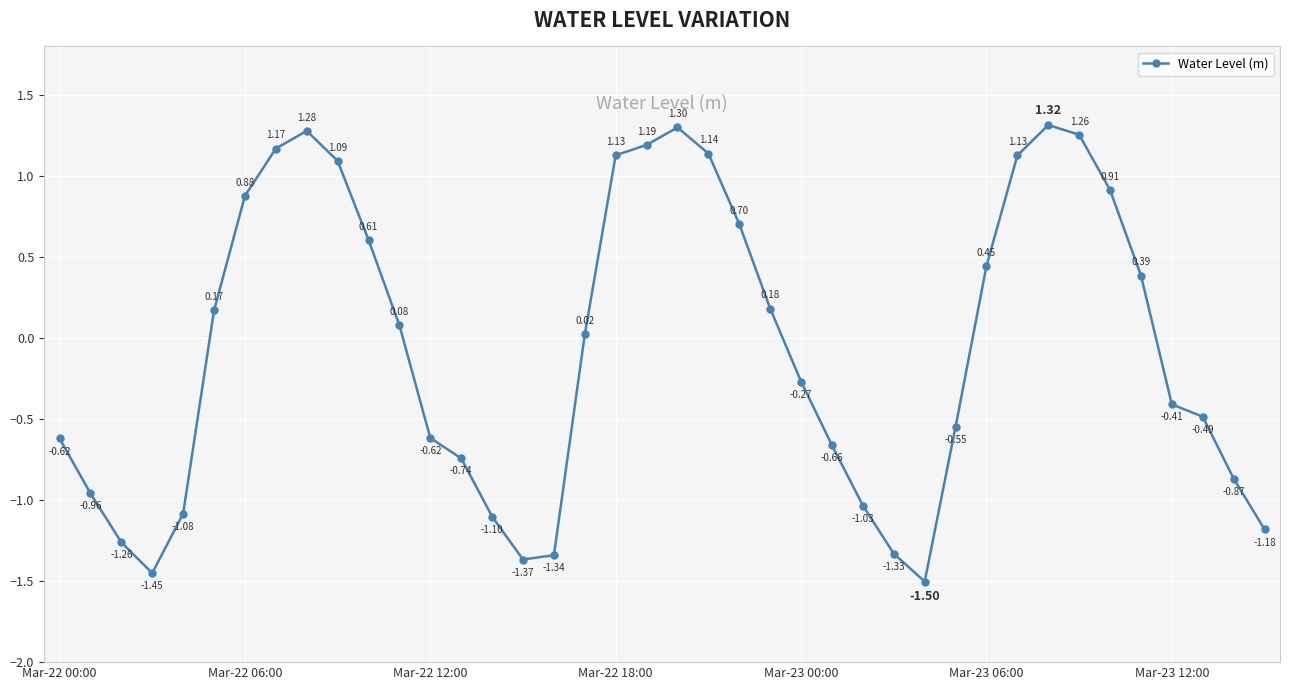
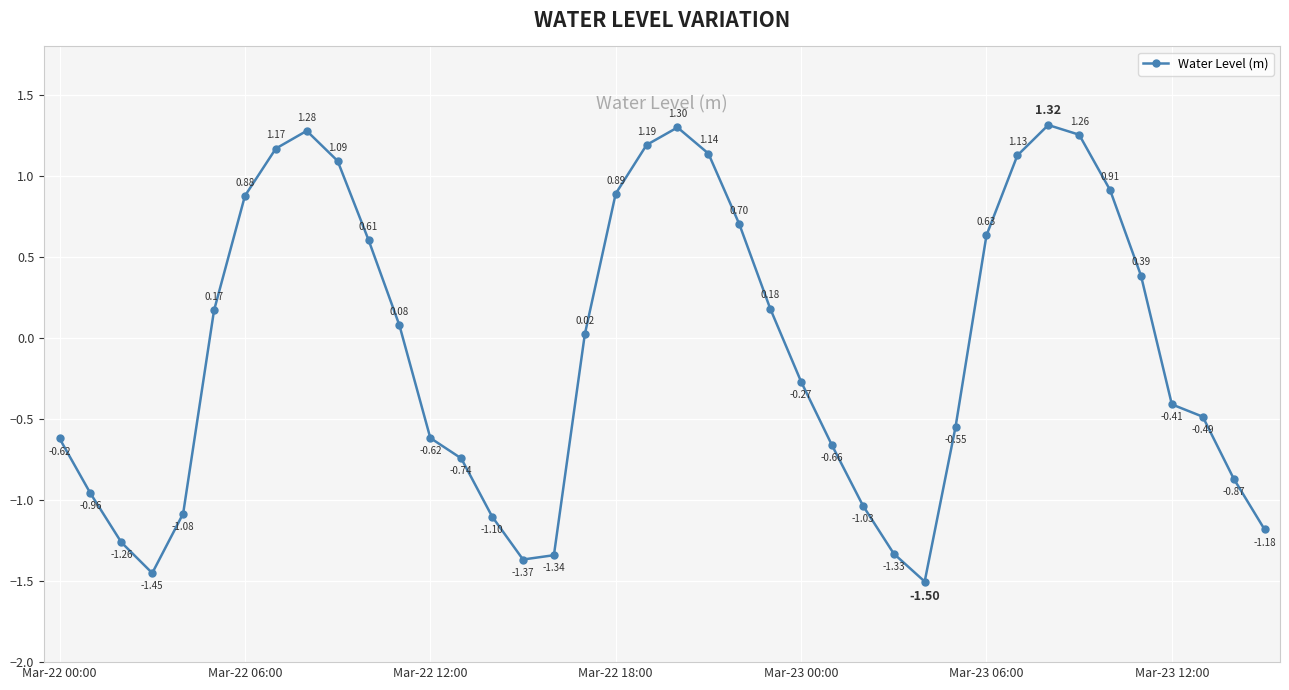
Mar-22 18:00: 1.13 -> 0.89
Mar-23 06:00: 0.45 -> 0.63
